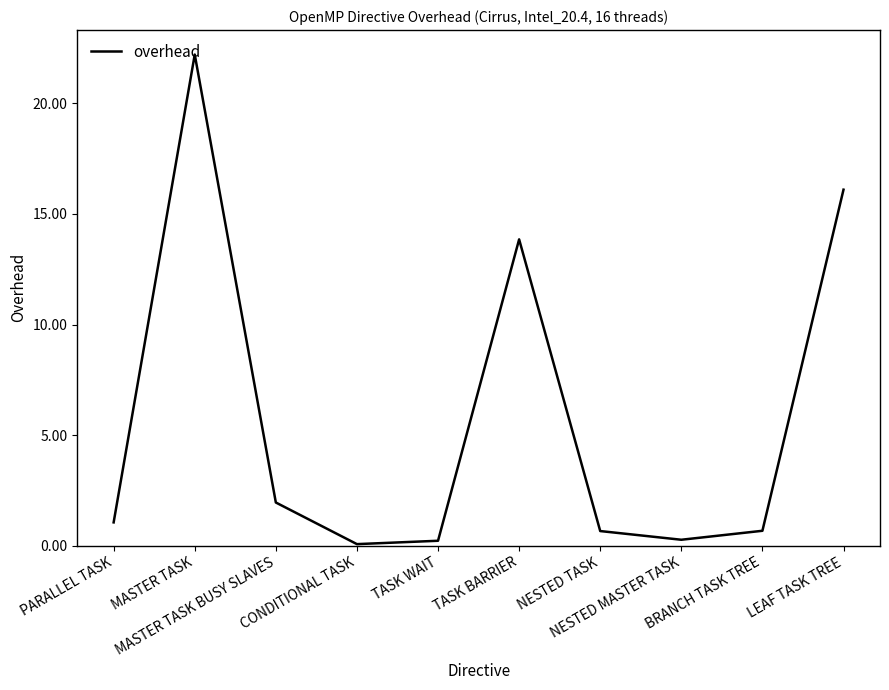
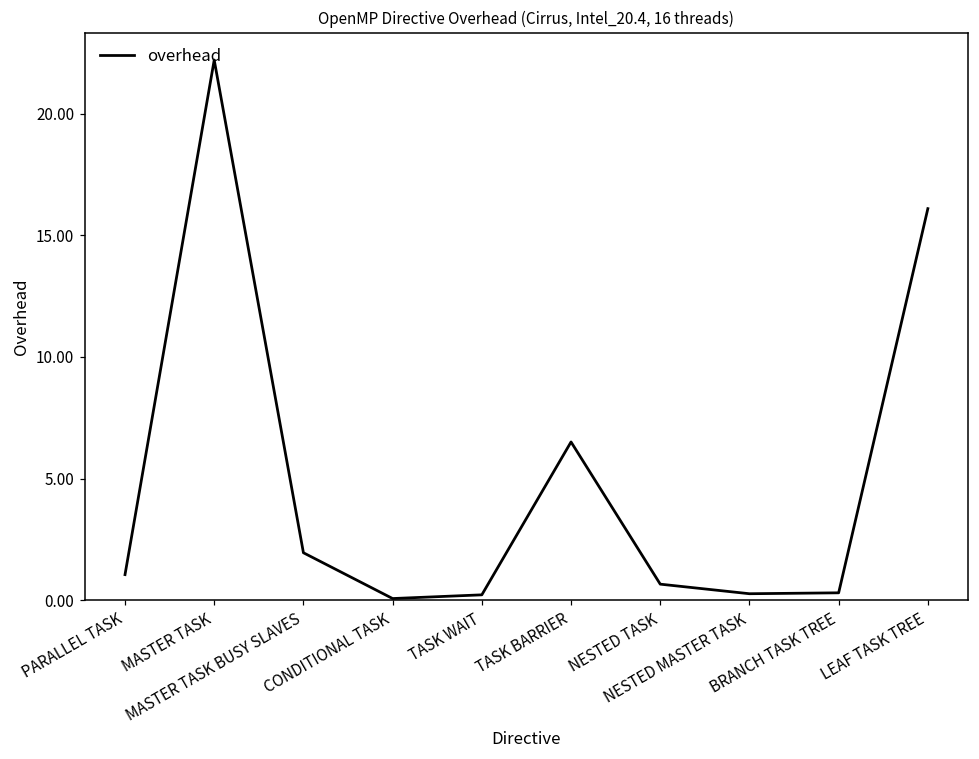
TASK BARRIER: 13.8 -> 6.5
BRANCH TASK TREE: 0.7 -> 0.3
